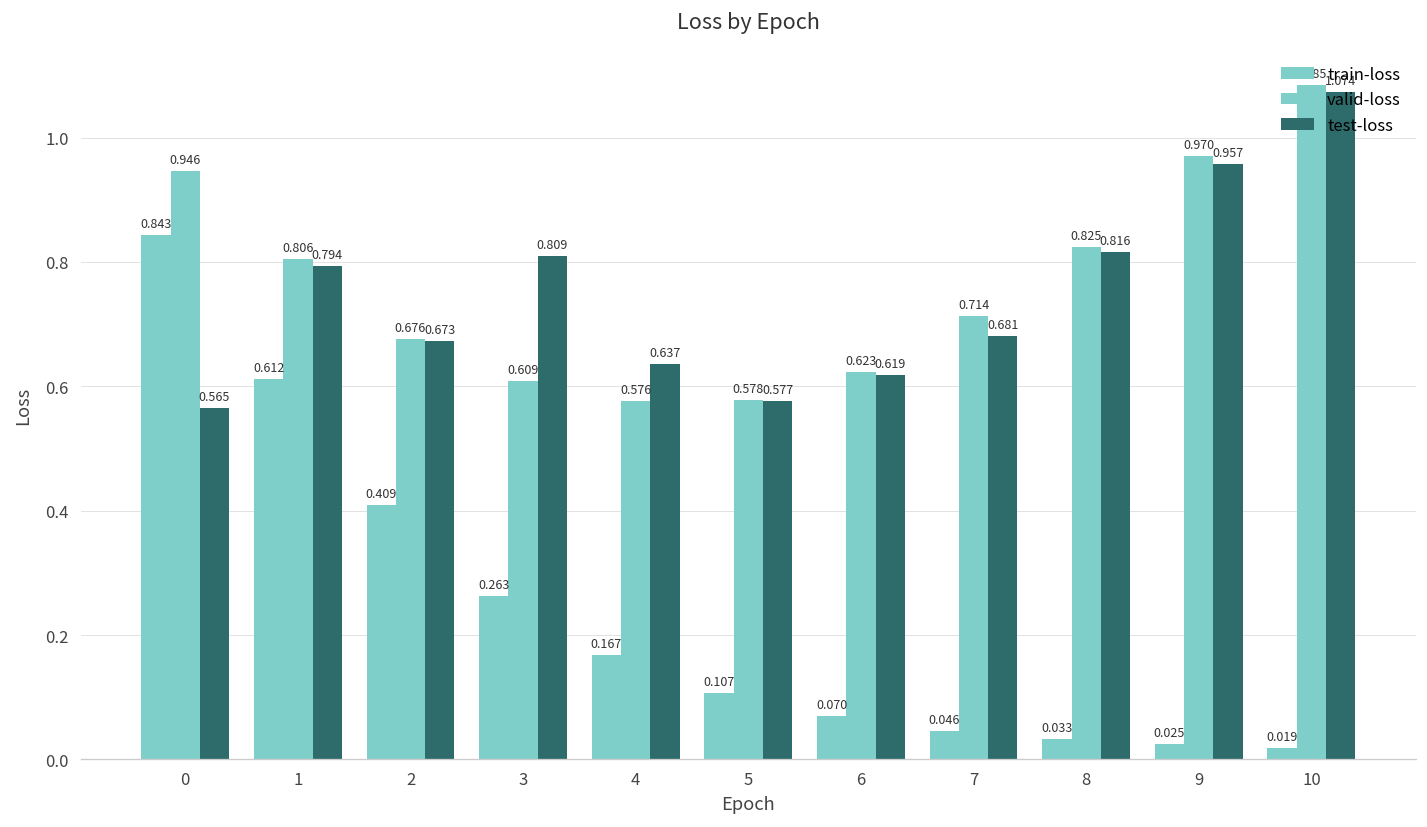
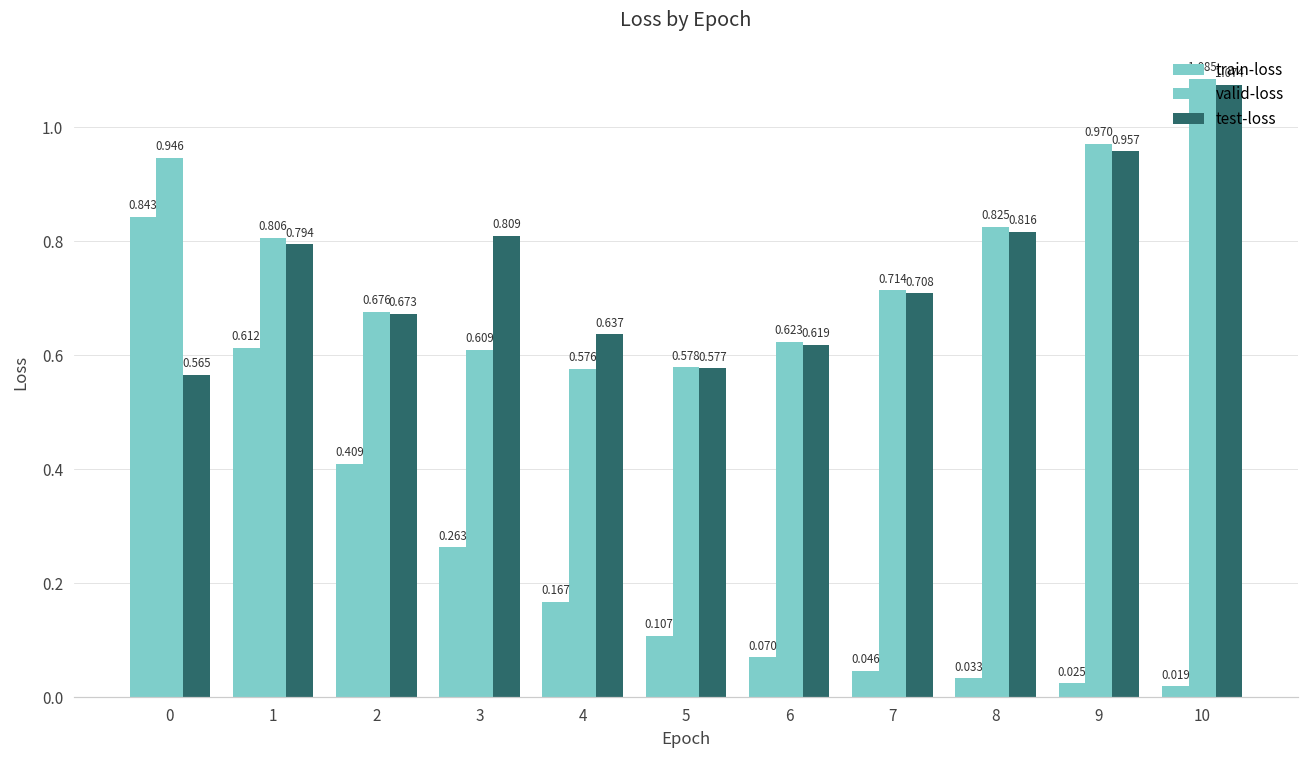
test-loss, 7: 0.681 -> 0.708
